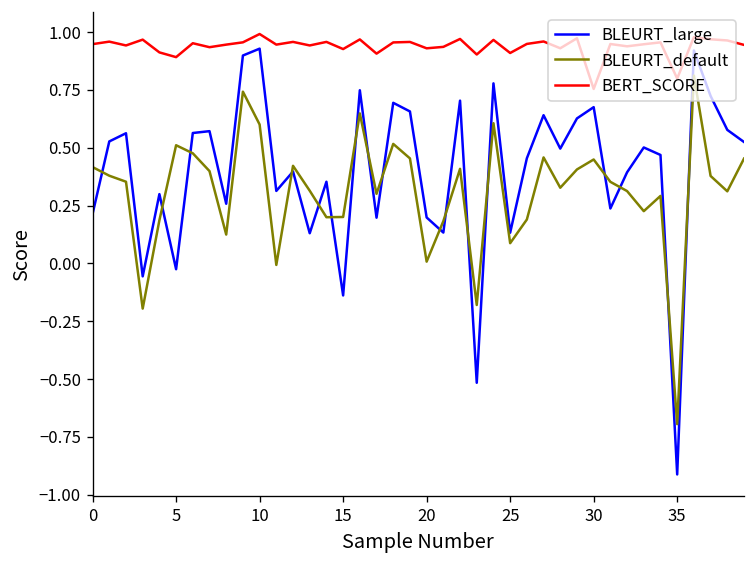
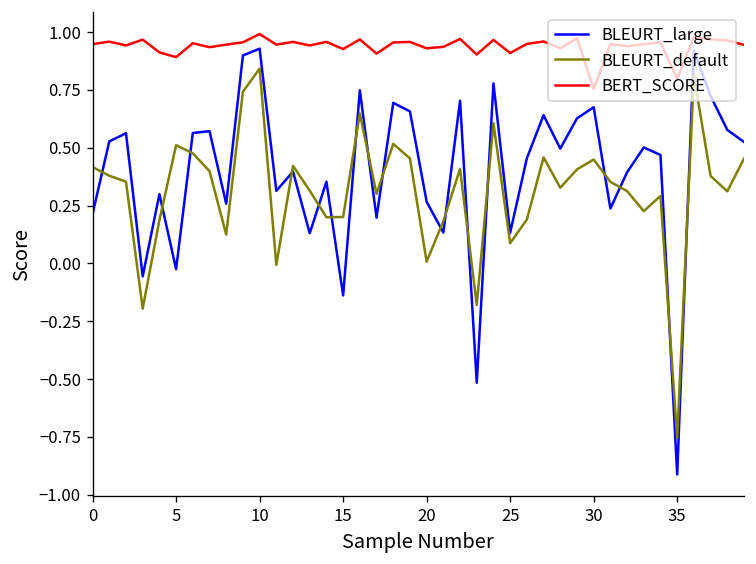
BLEURT_default, 10: 0.60 -> 0.84
BLEURT_large, 20: 0.20 -> 0.27
BLEURT_default, 35: -0.70 -> -0.75
